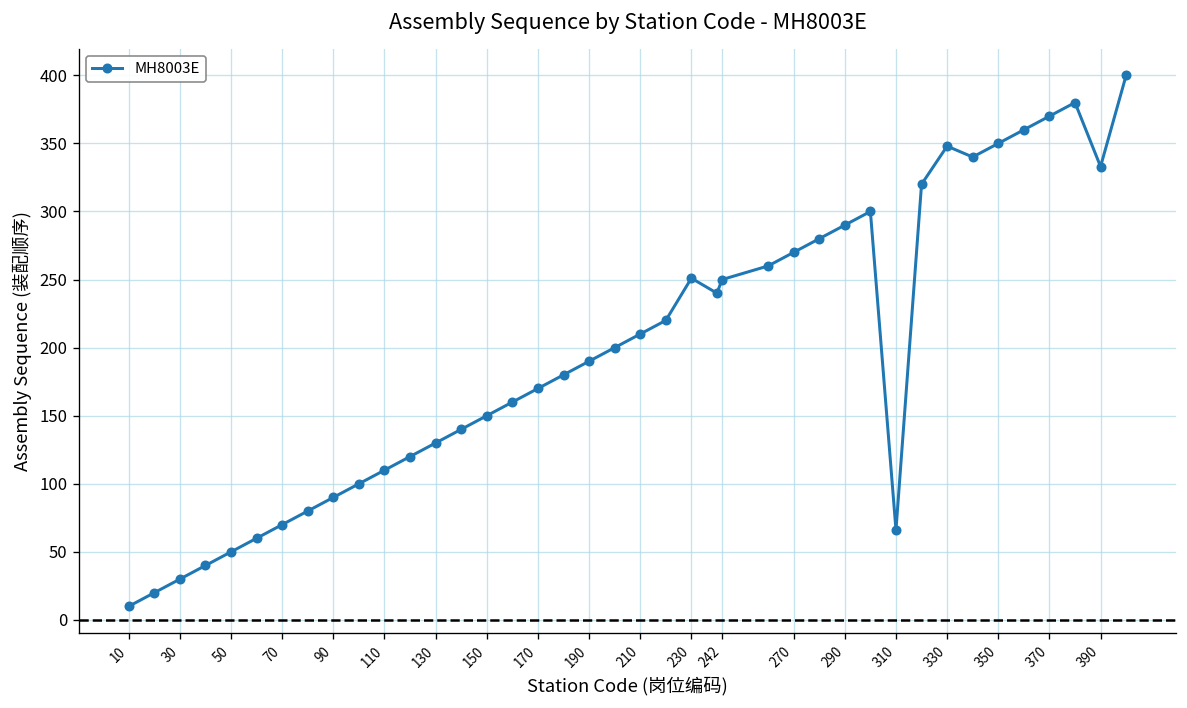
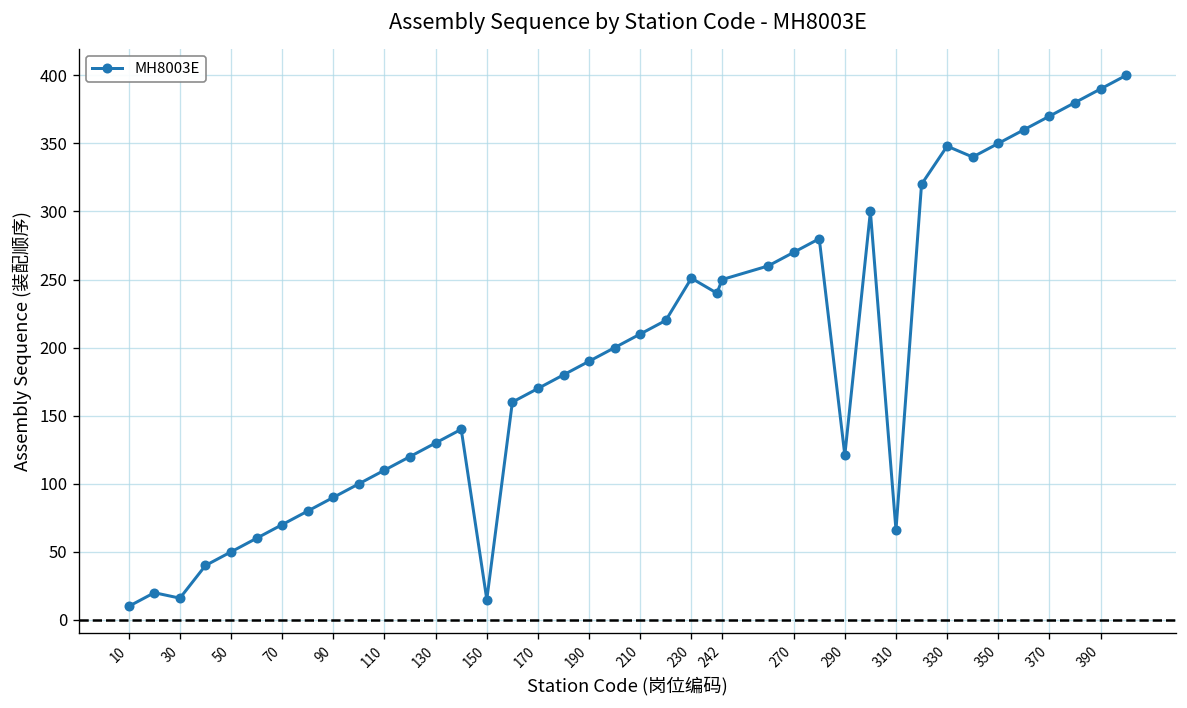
30: 30 -> 16
150: 150 -> 15
290: 290 -> 121
390: 333 -> 390
